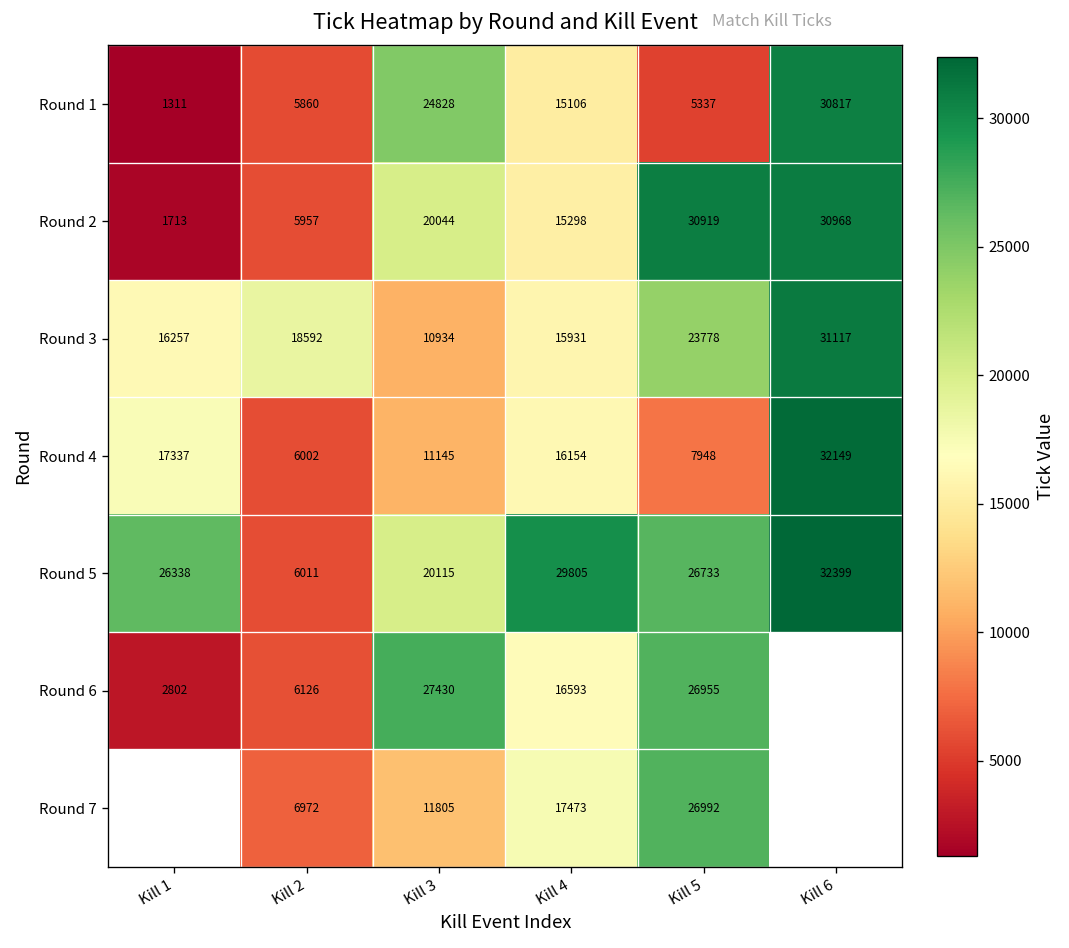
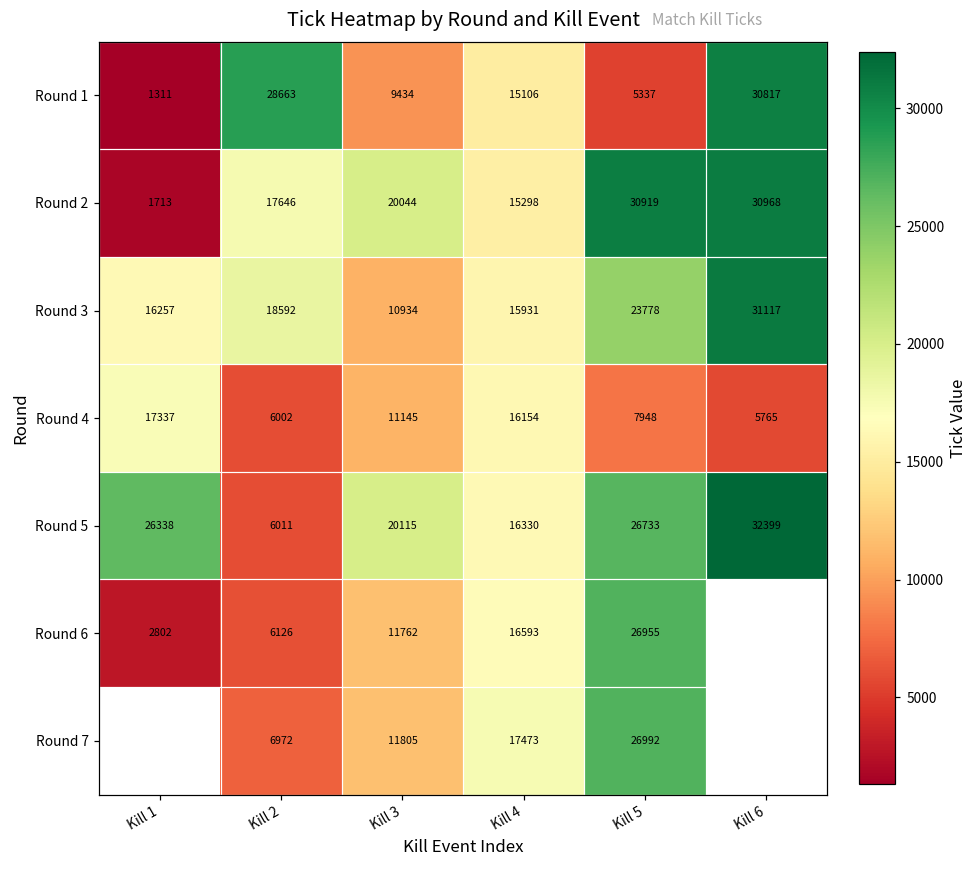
Round 1, Kill 2: 5860 -> 28663
Round 1, Kill 3: 24828 -> 9434
Round 2, Kill 2: 5957 -> 17646
Round 4, Kill 6: 32149 -> 5765
Round 5, Kill 4: 29805 -> 16330
Round 6, Kill 3: 27430 -> 11762
